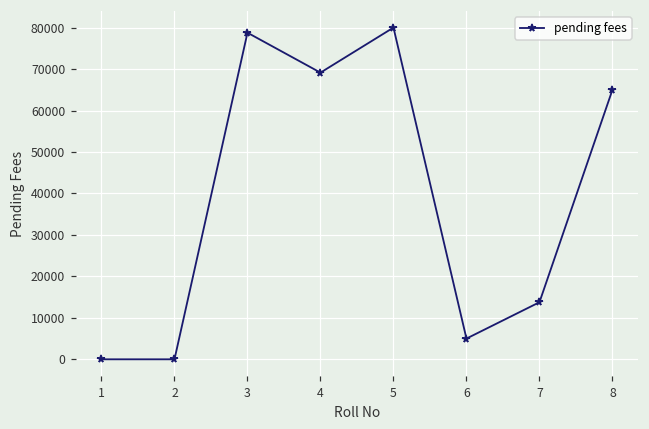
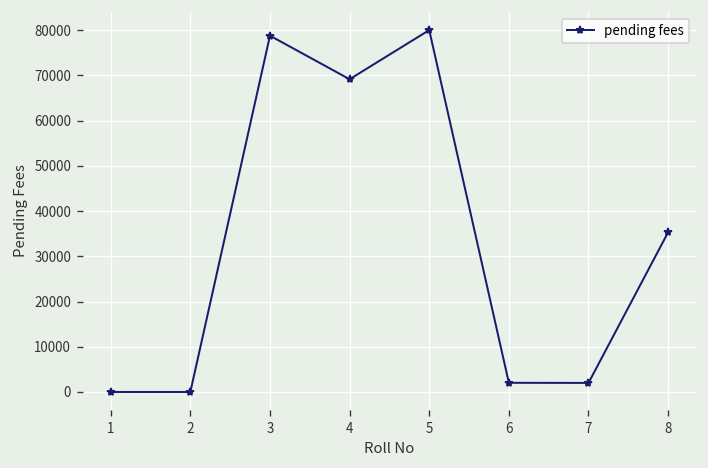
6: 5000 -> 2000
7: 14000 -> 2000
8: 65000 -> 35000
